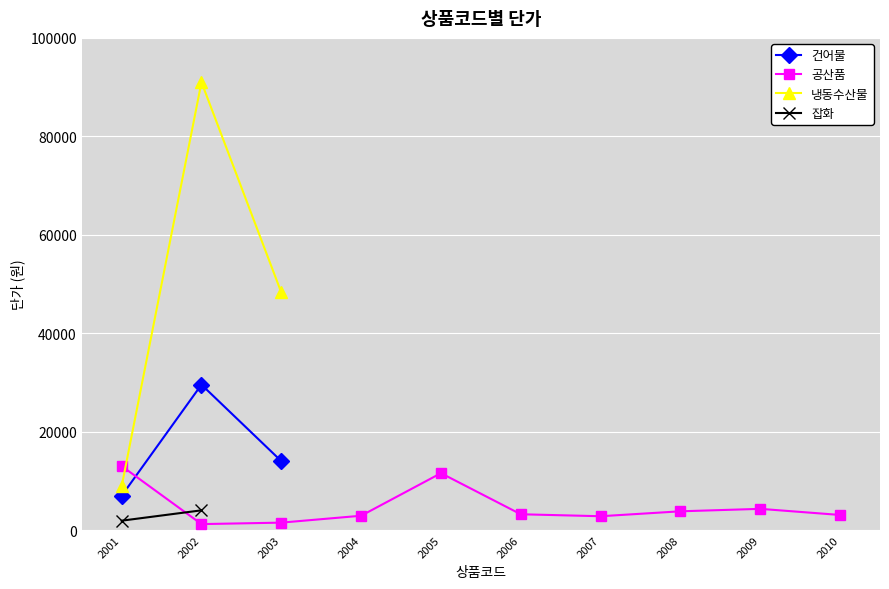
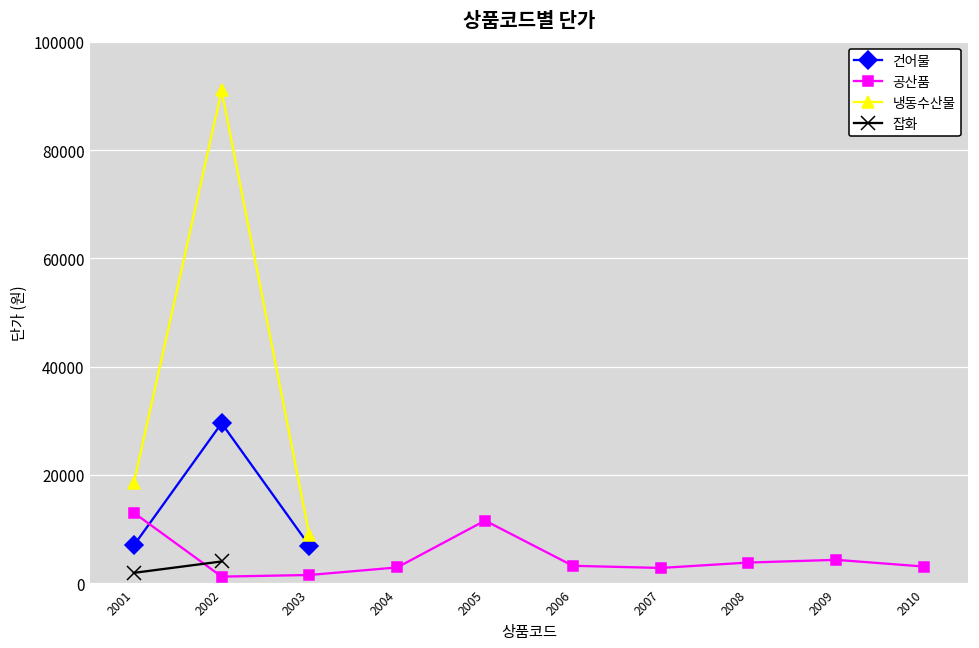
냉동수산물, 2001: 9000 -> 19000
건어물, 2003: 14000 -> 7000
냉동수산물, 2003: 48000 -> 9000
